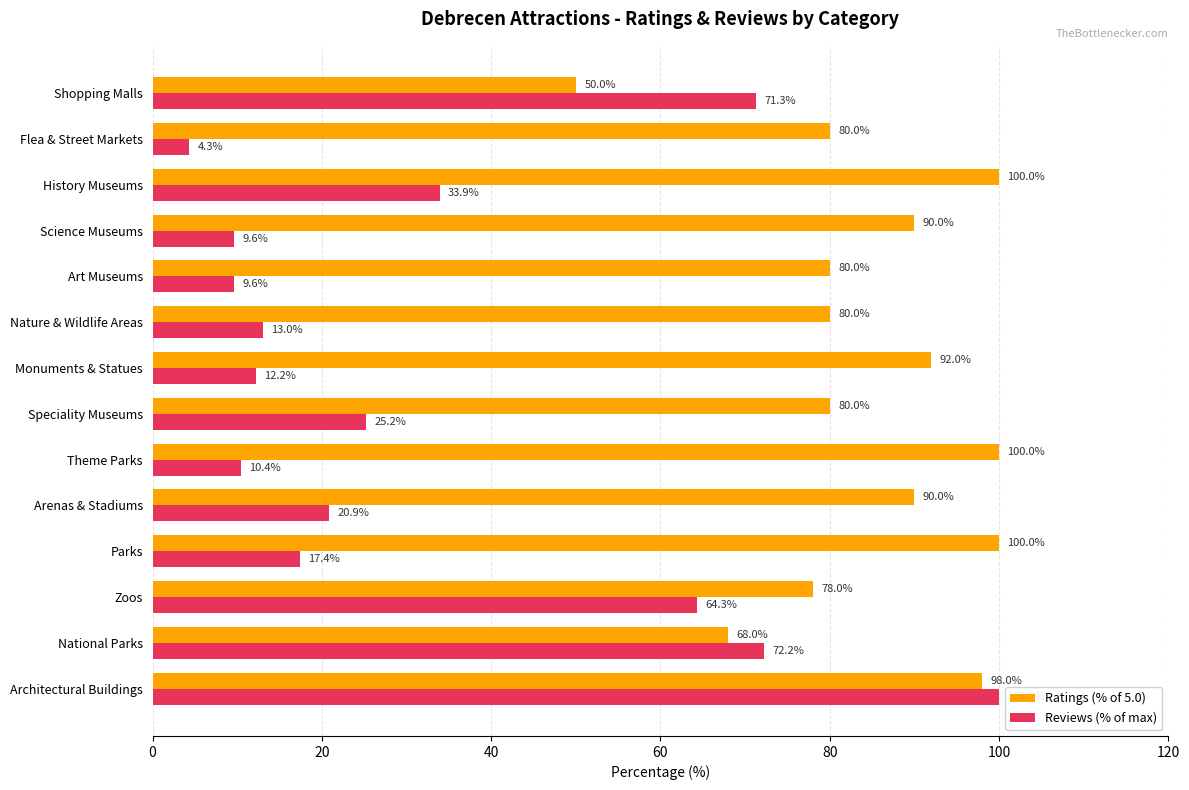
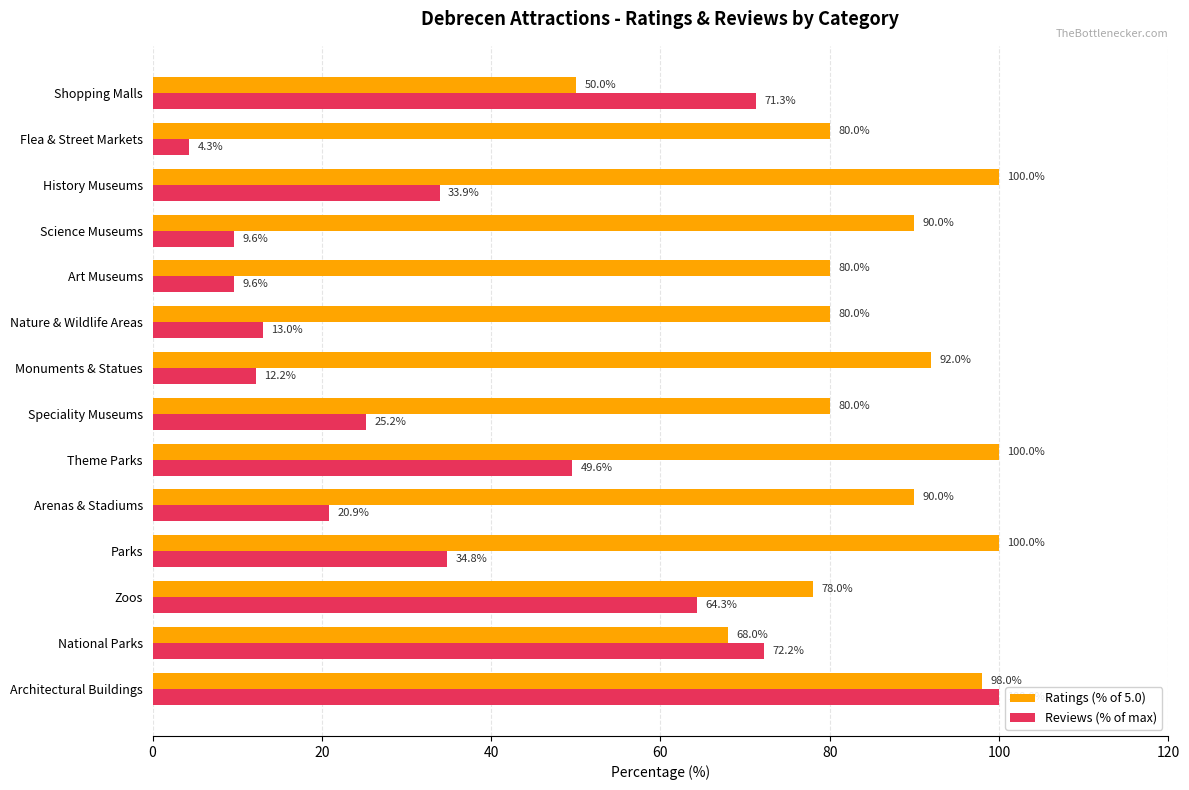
Reviews (% of max), Theme Parks: 10.4% -> 49.6%
Reviews (% of max), Parks: 17.4% -> 34.8%
